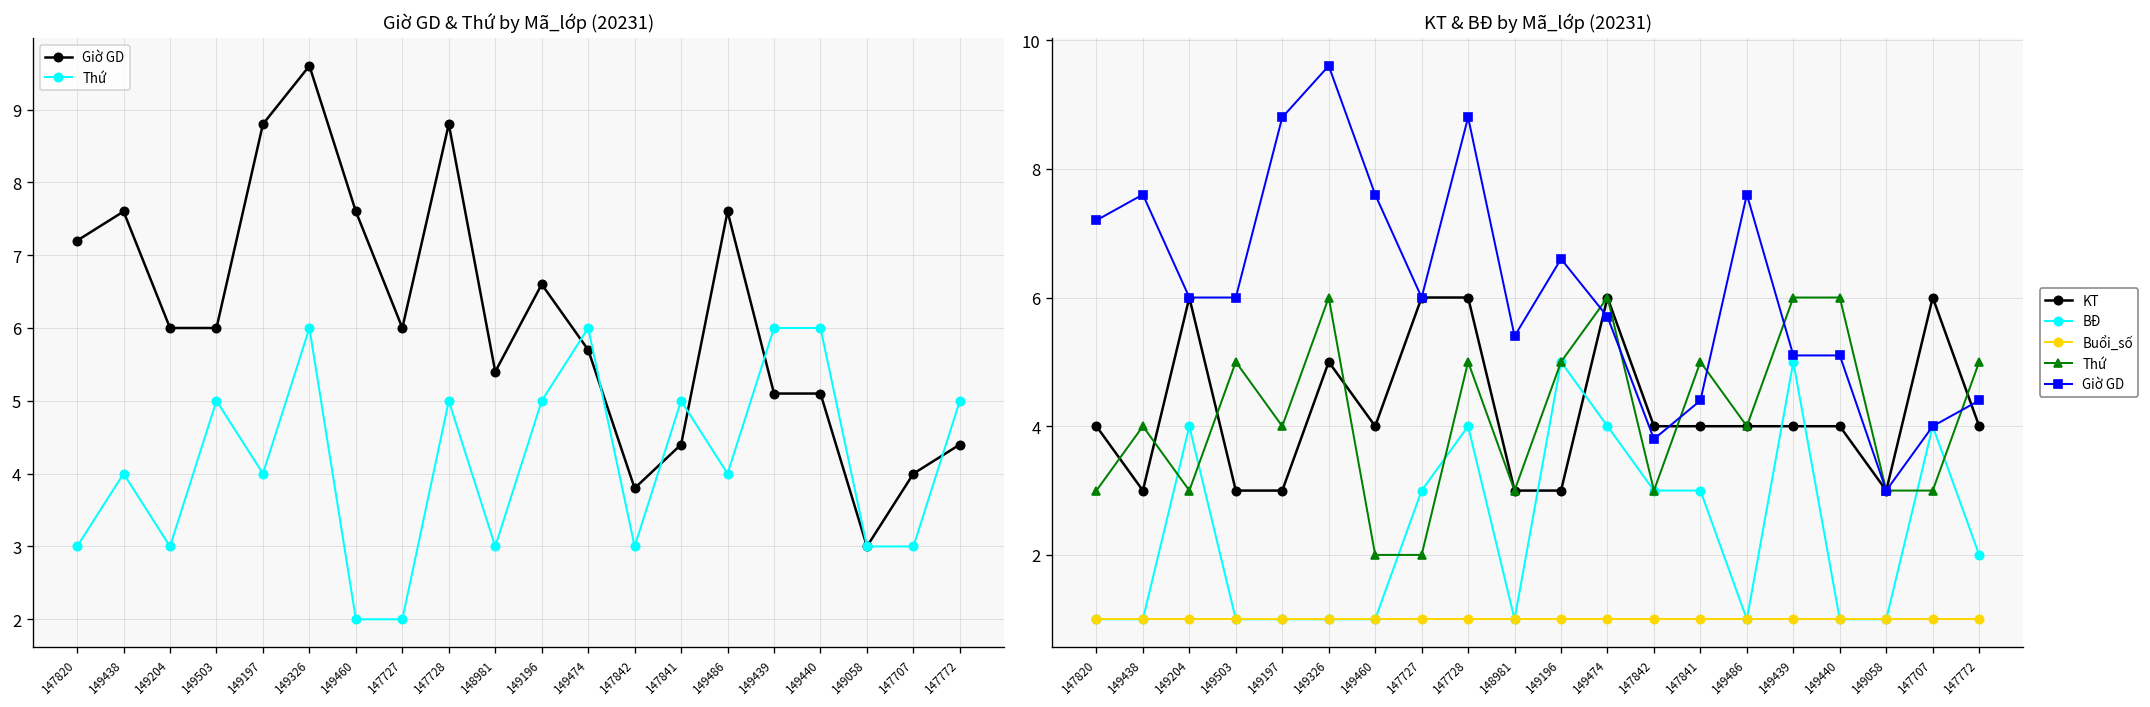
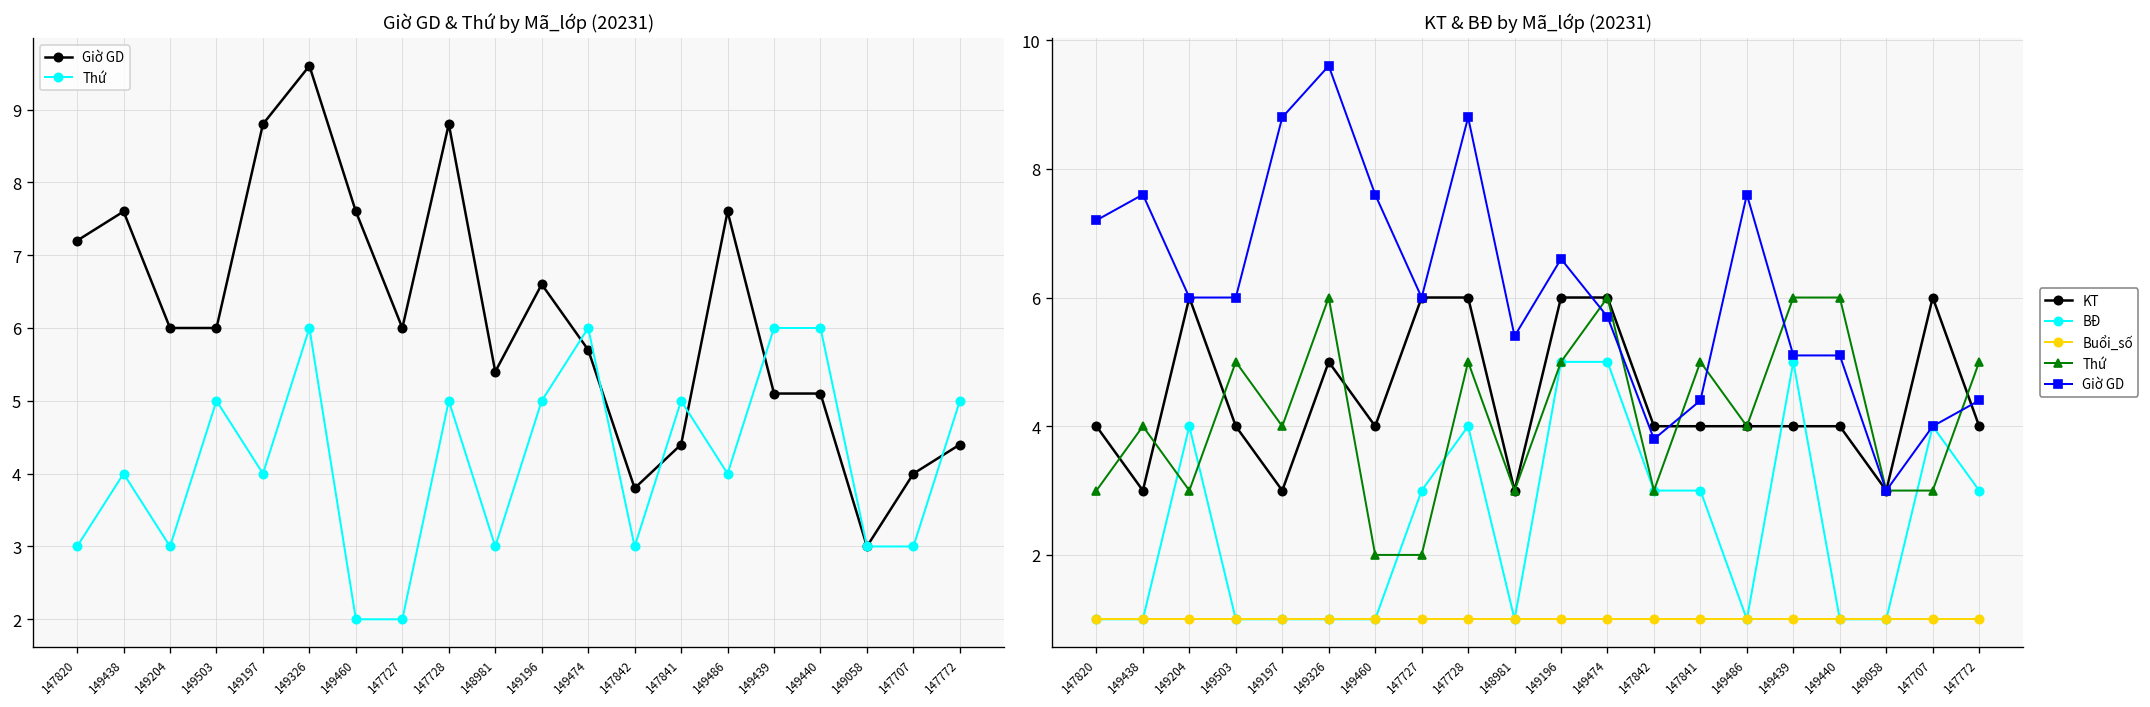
KT & BĐ by Mã_lớp (20231), KT, 149503: 3 -> 4
KT & BĐ by Mã_lớp (20231), KT, 149196: 3 -> 6
KT & BĐ by Mã_lớp (20231), BĐ, 149474: 4 -> 5
KT & BĐ by Mã_lớp (20231), BĐ, 147772: 2 -> 3
